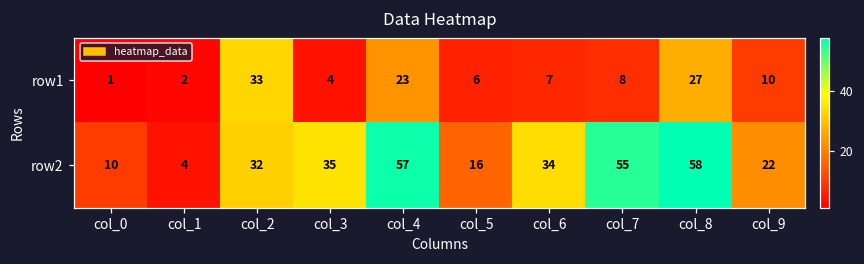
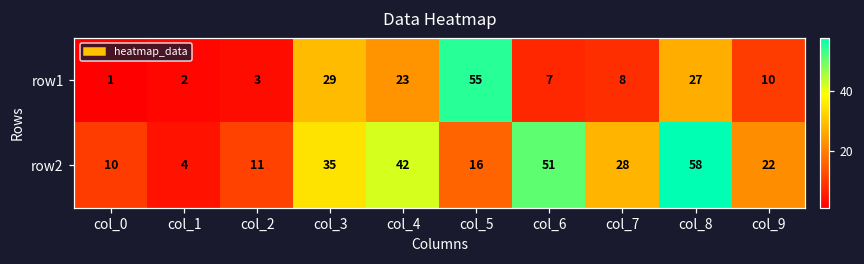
row1, col_2: 33 -> 3
row1, col_3: 4 -> 29
row1, col_5: 6 -> 55
row2, col_2: 32 -> 11
row2, col_4: 57 -> 42
row2, col_6: 34 -> 51
row2, col_7: 55 -> 28
